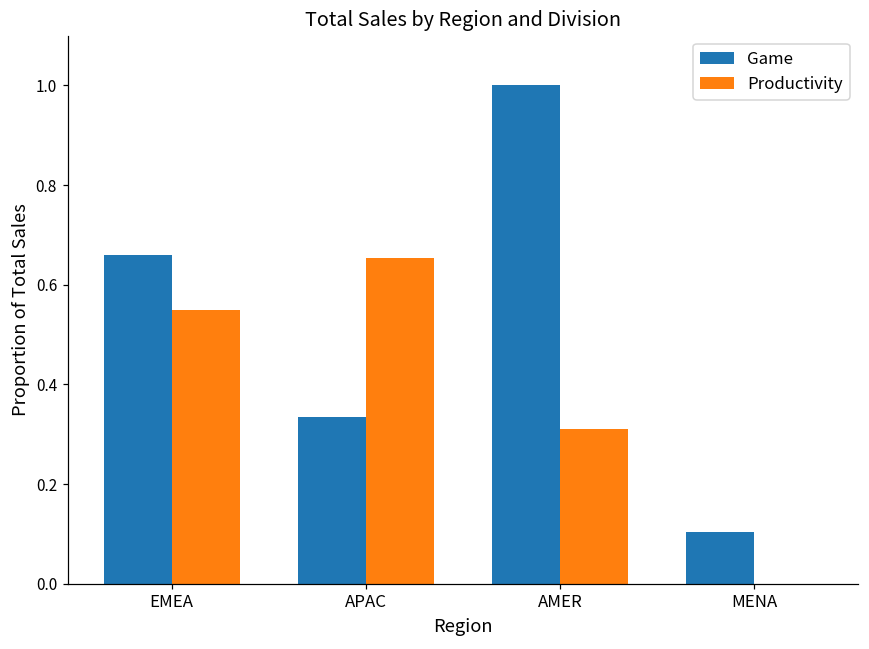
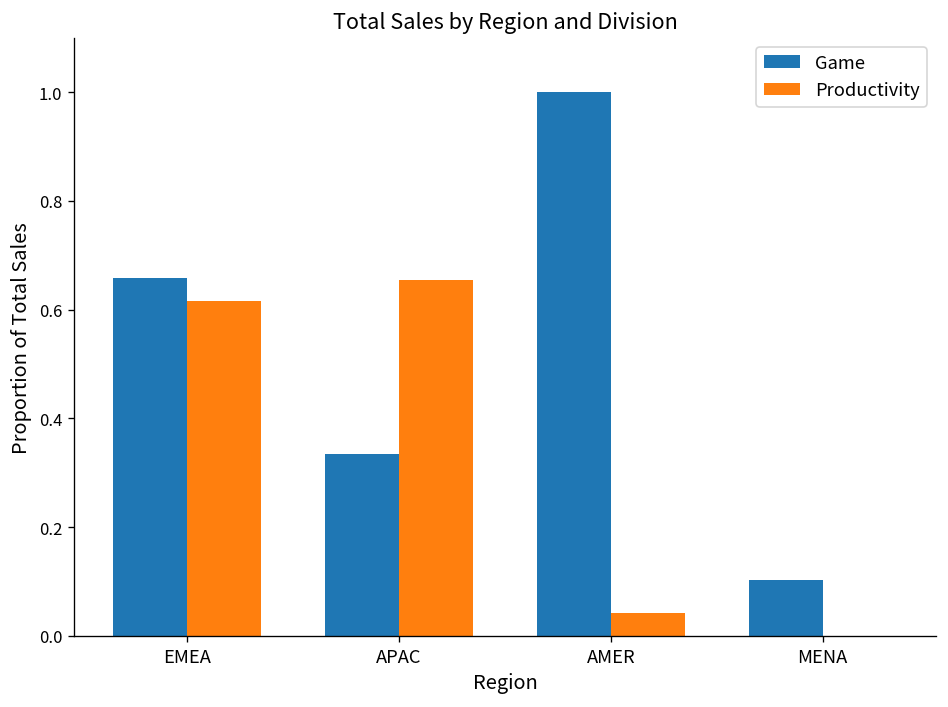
Productivity, EMEA: 0.55 -> 0.62
Productivity, AMER: 0.31 -> 0.04
